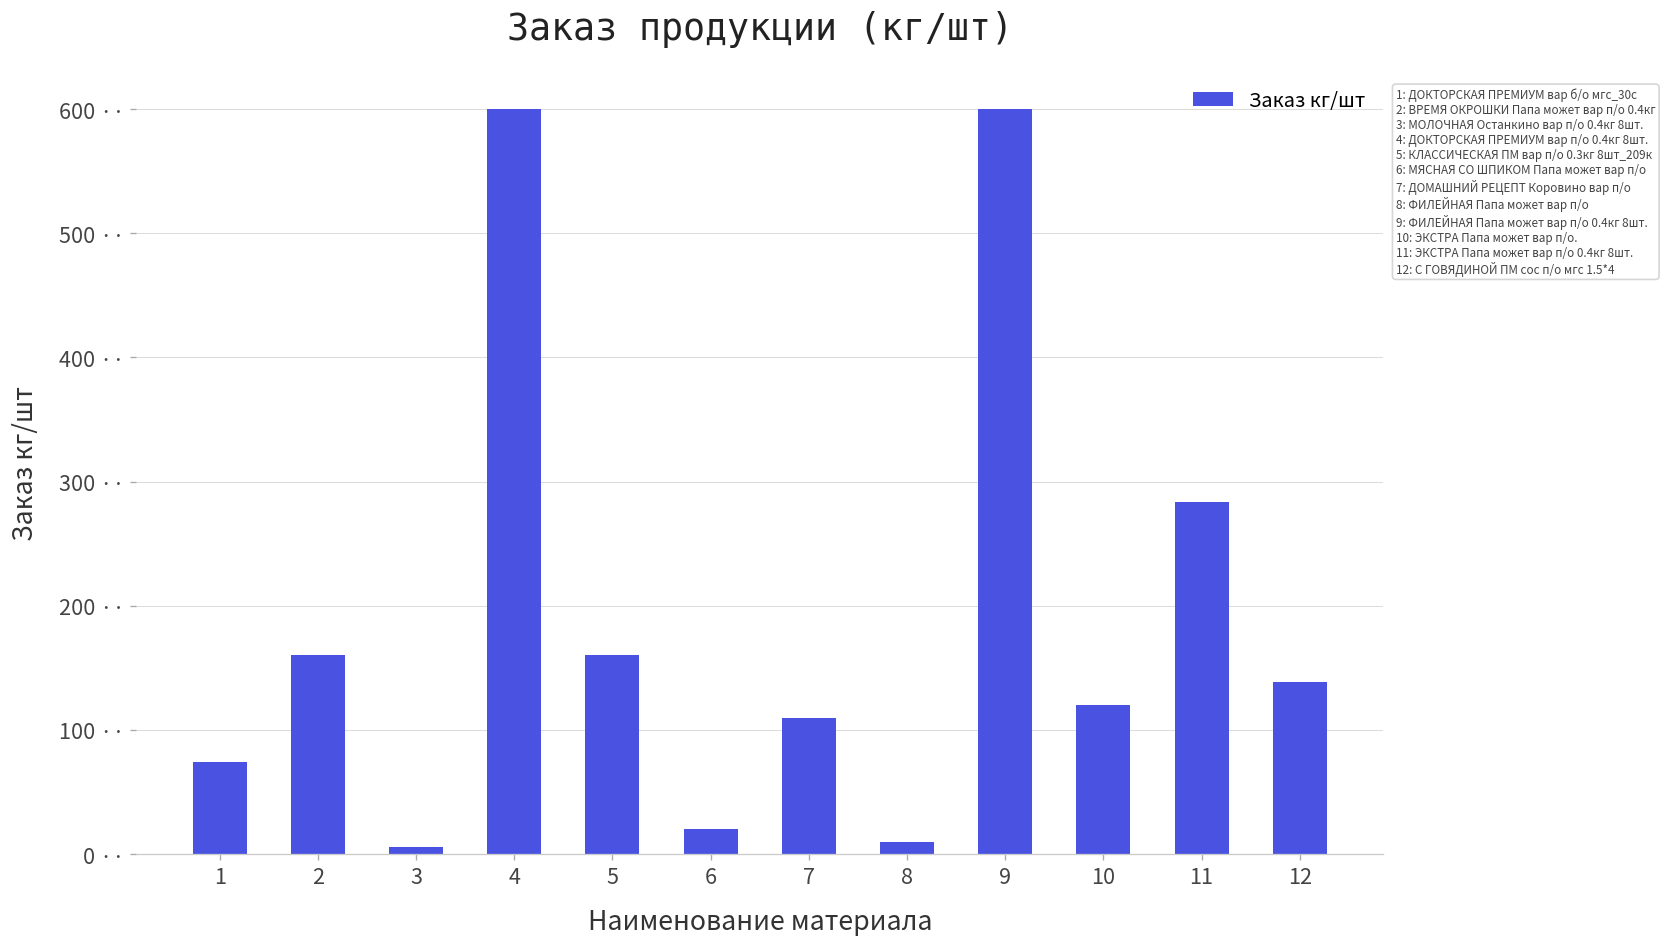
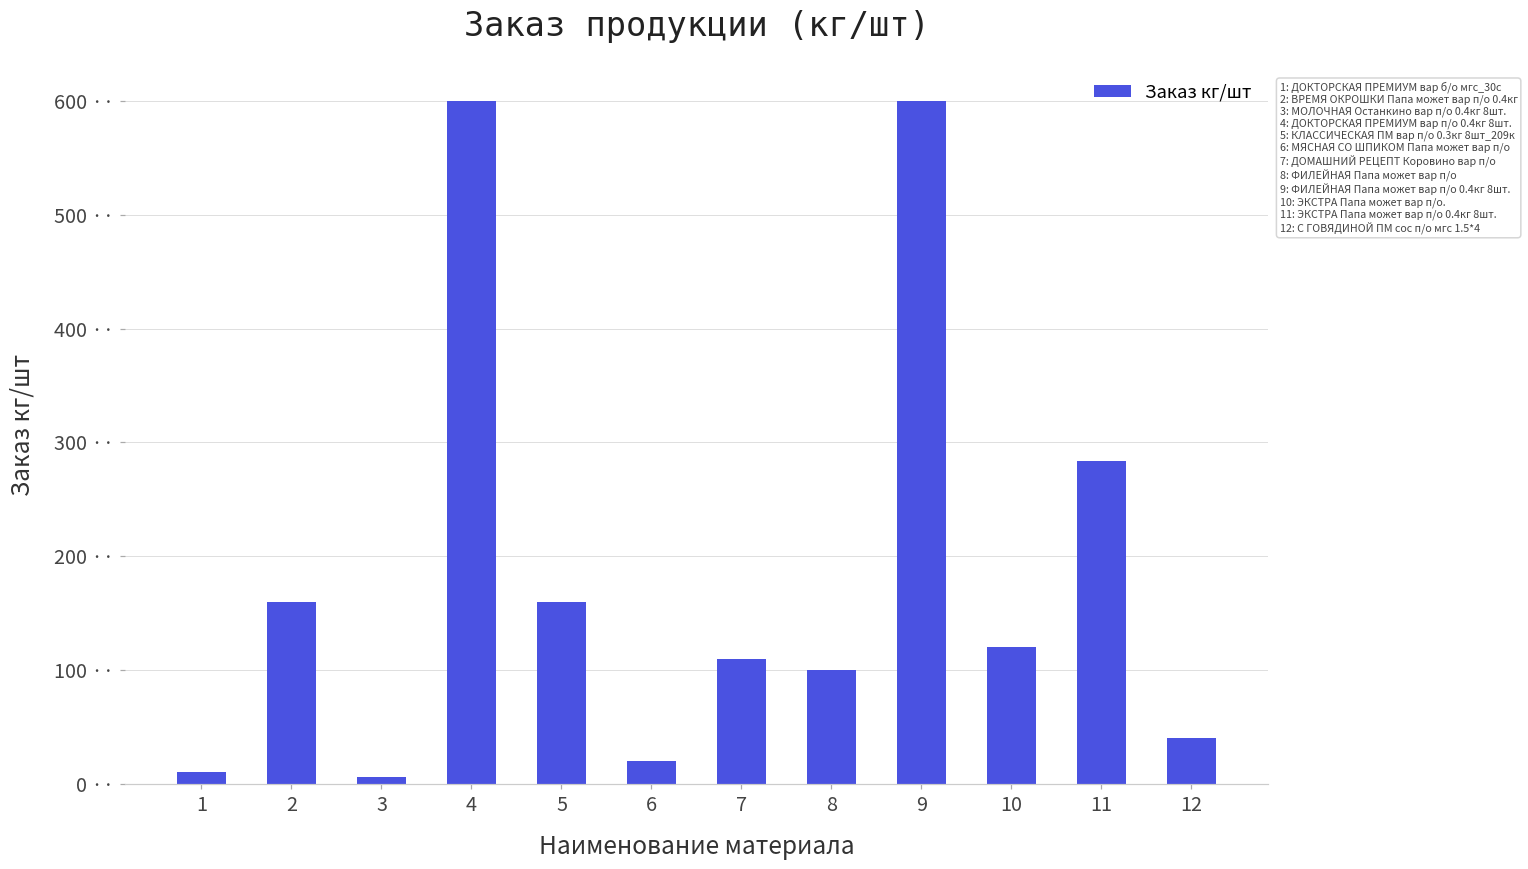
1: 74 ·· -> 10 ··
8: 10 ·· -> 100 ··
12: 139 ·· -> 40 ··
